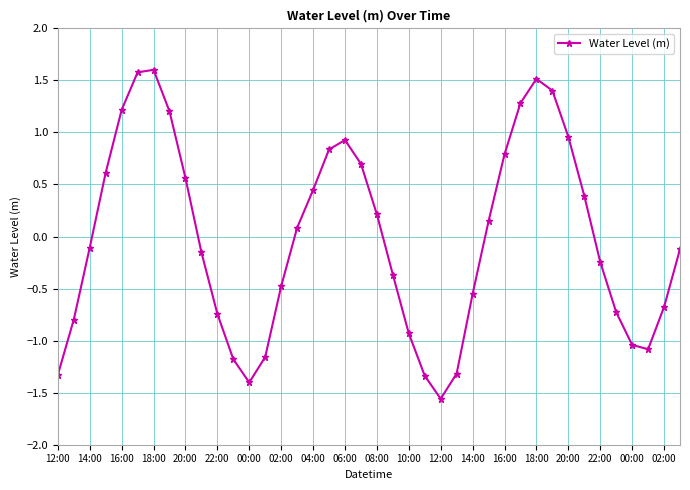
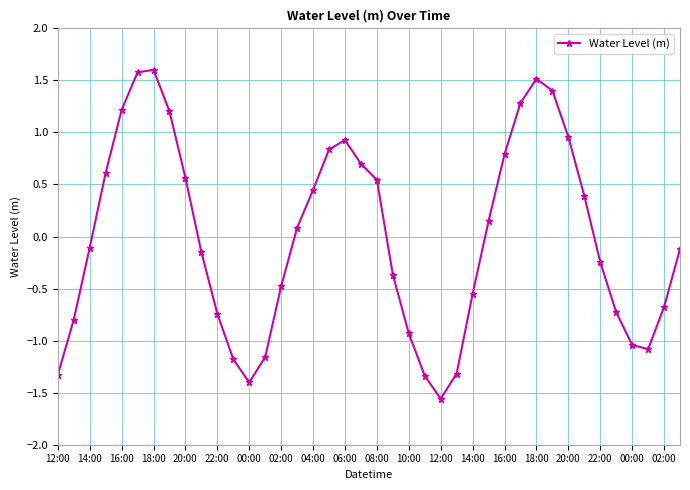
08:00: 0.21 -> 0.55
